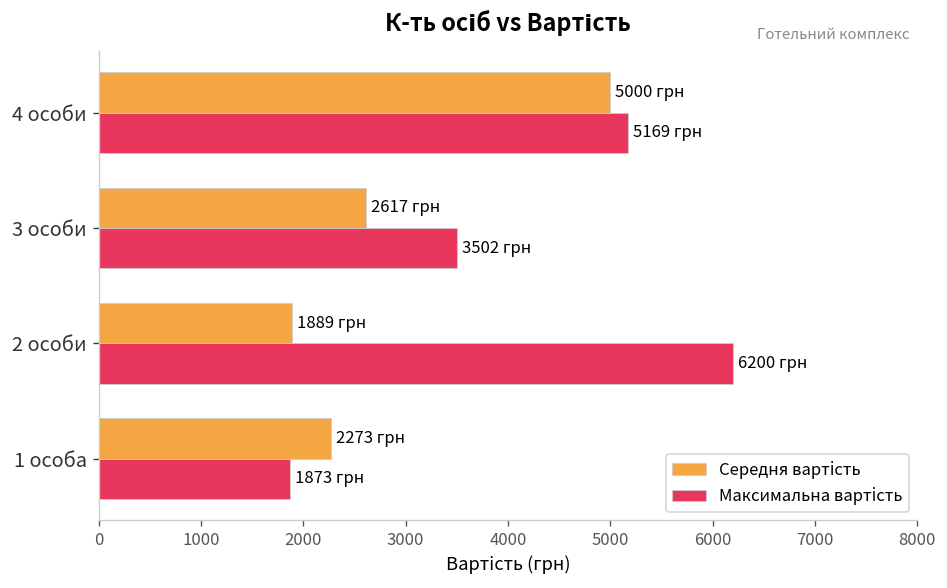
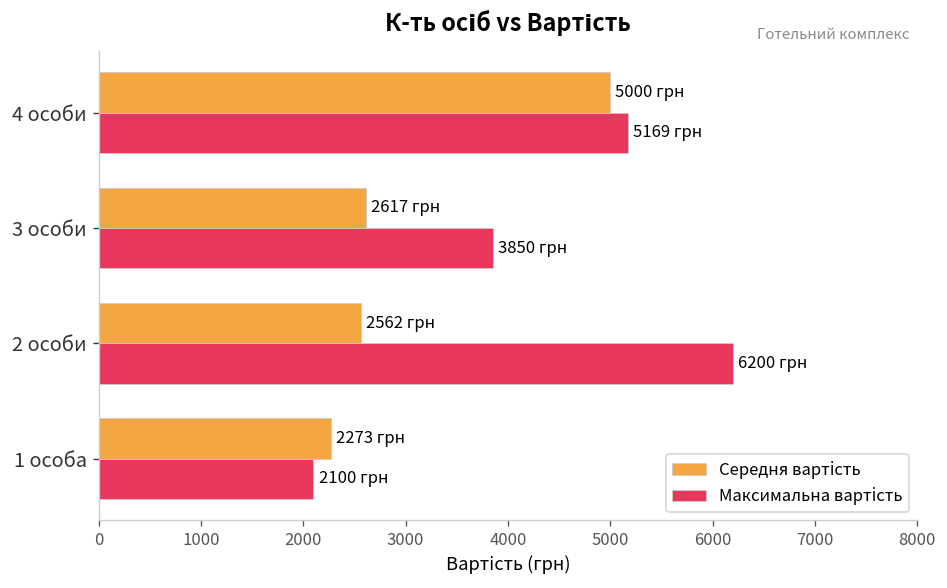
Максимальна вартість, 3 особи: 3502 -> 3850
Середня вартість, 2 особи: 1889 -> 2562
Максимальна вартість, 1 особа: 1873 -> 2100
